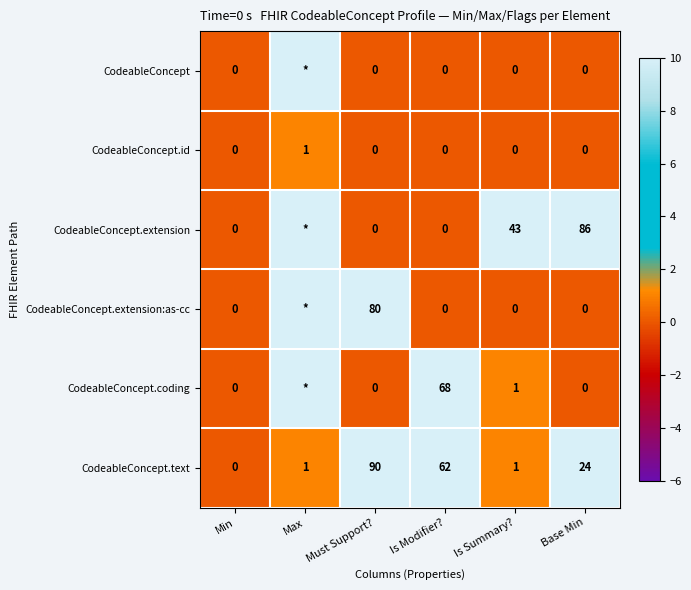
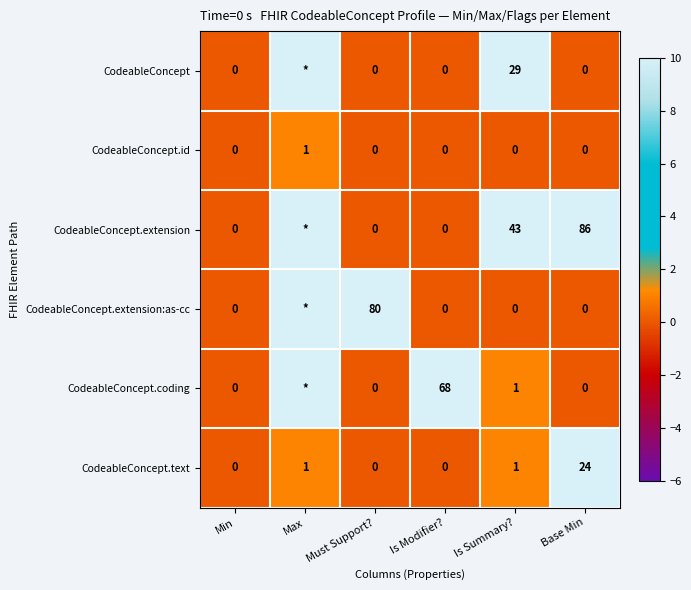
CodeableConcept, Is Summary?: 0 -> 29
CodeableConcept.text, Must Support?: 90 -> 0
CodeableConcept.text, Is Modifier?: 62 -> 0
